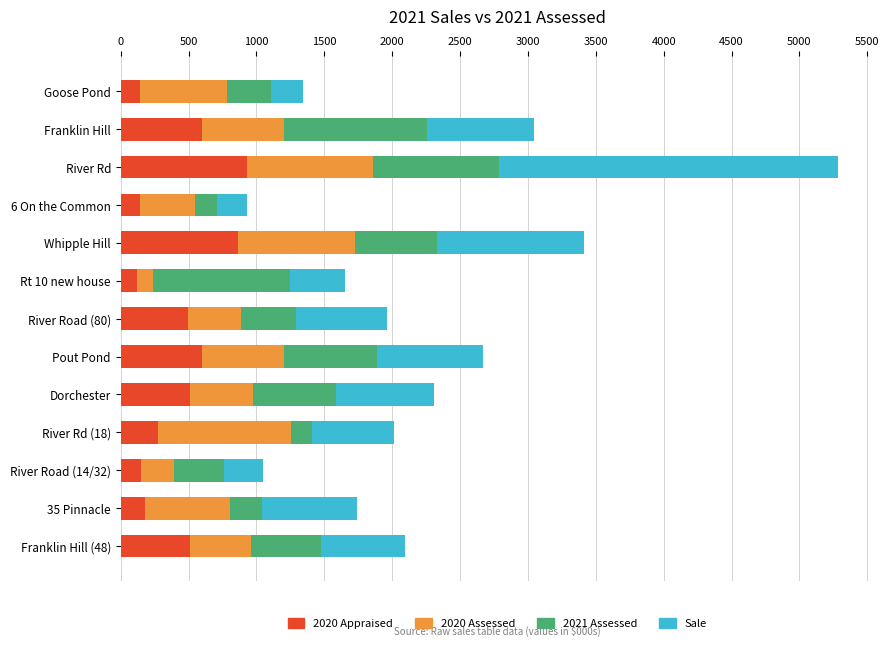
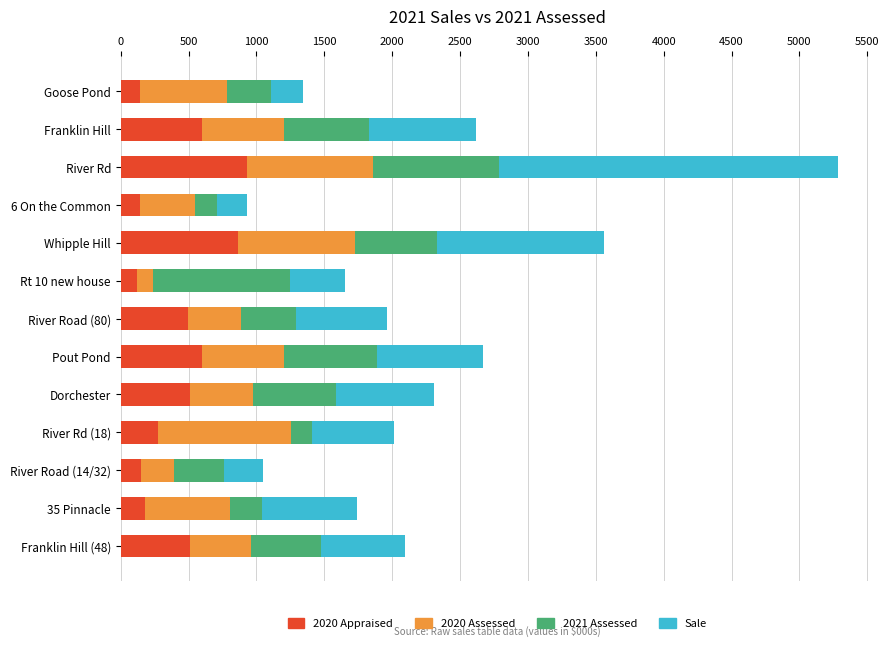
2021 Assessed, Franklin Hill: 1060 -> 630
Sale, Whipple Hill: 1080 -> 1230
